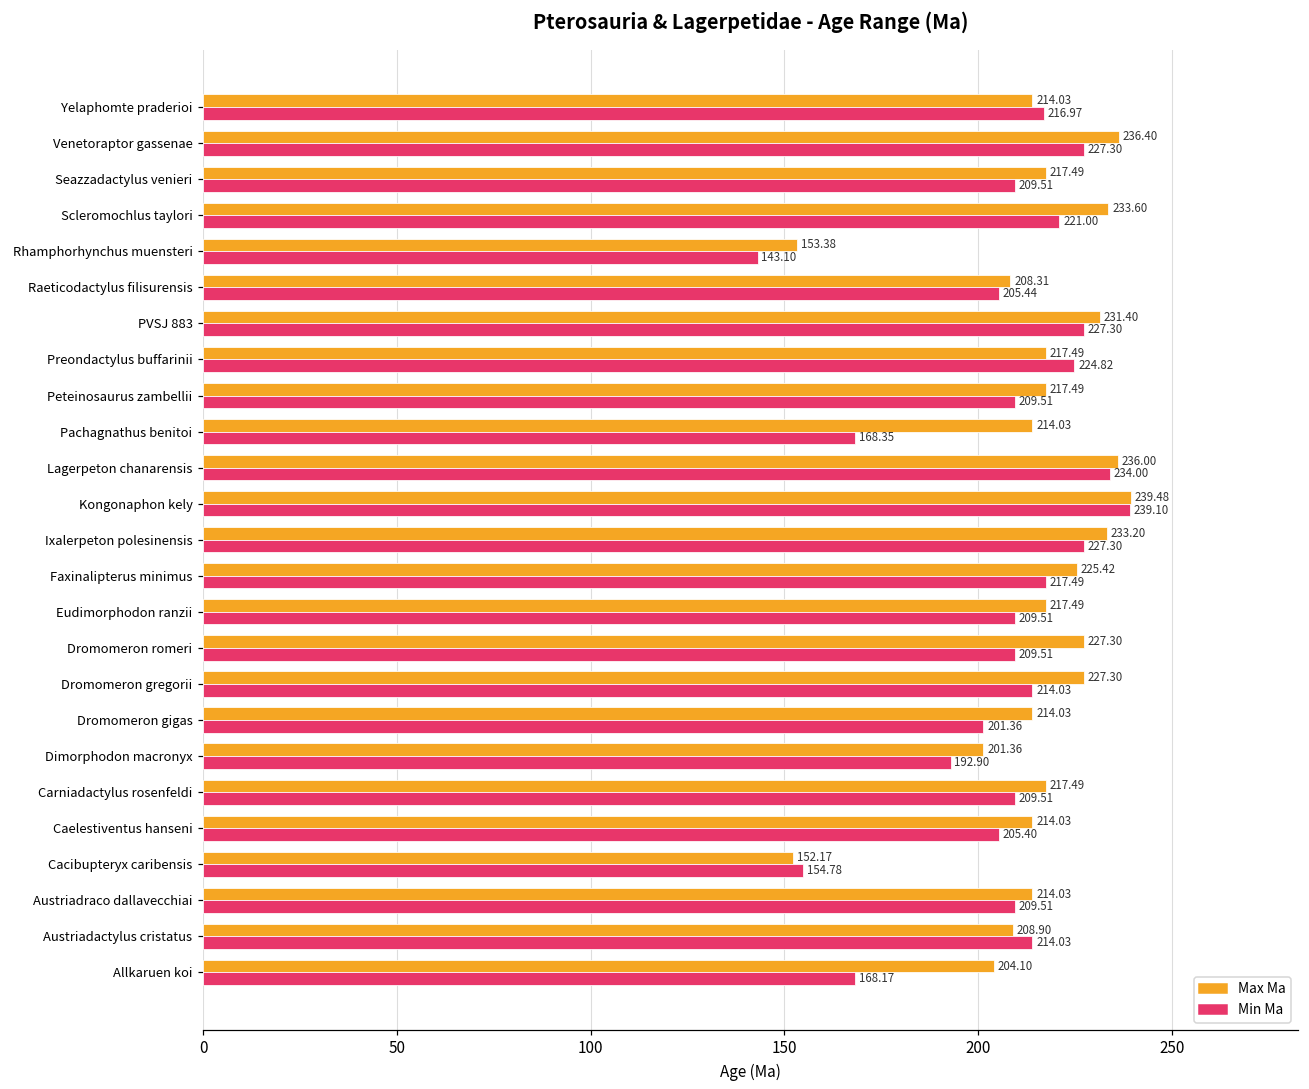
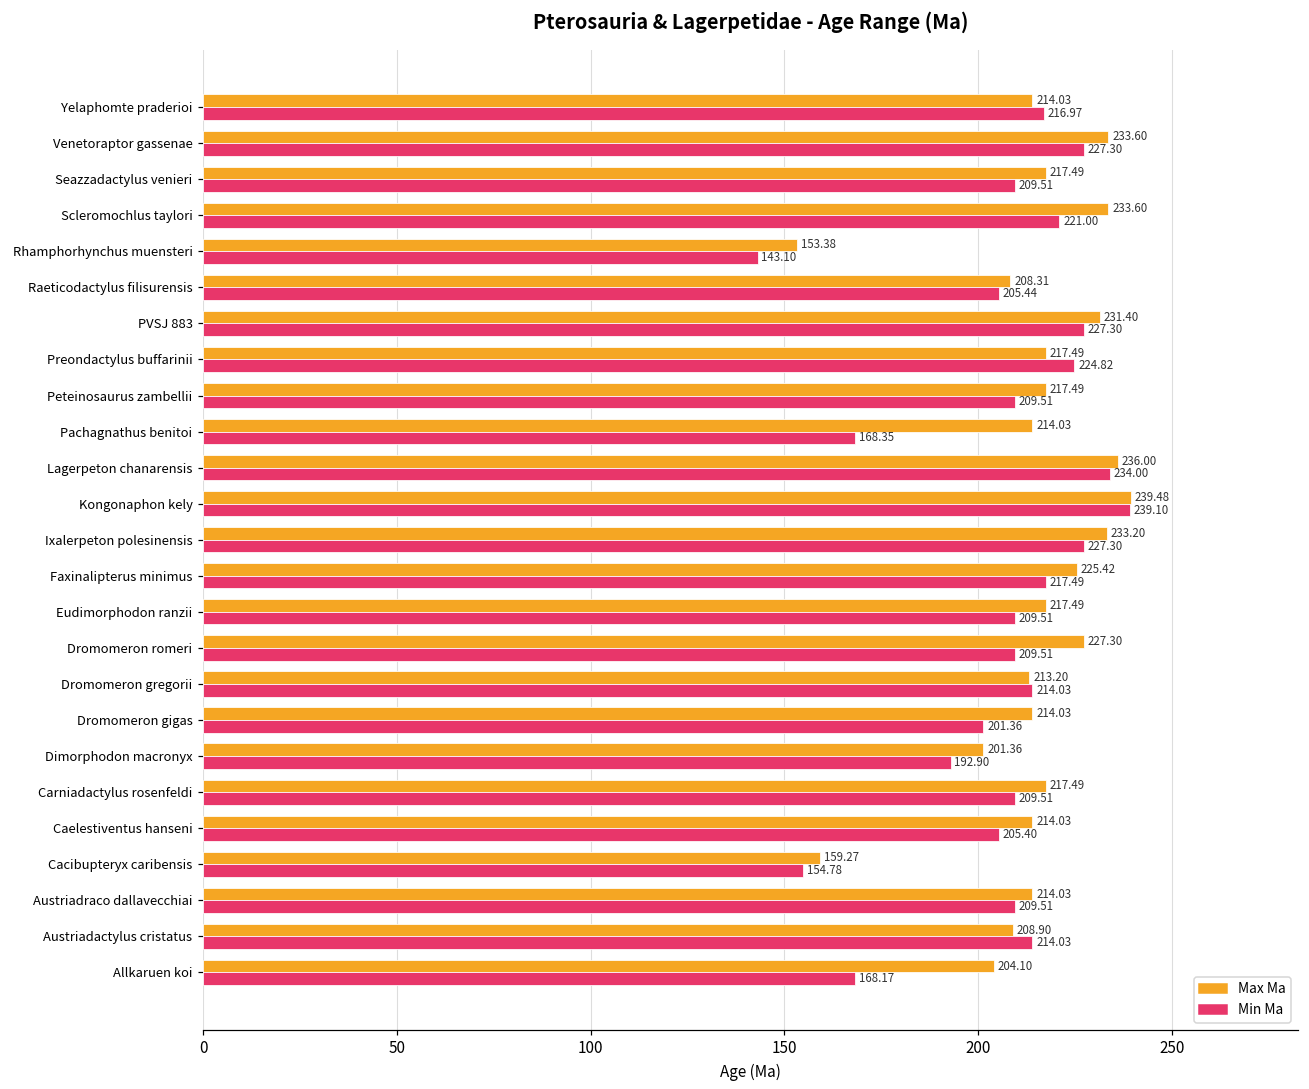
Max Ma, Venetoraptor gassenae: 236.40 -> 233.60
Max Ma, Dromomeron gregorii: 227.30 -> 213.20
Max Ma, Cacibupteryx caribensis: 152.17 -> 159.27
